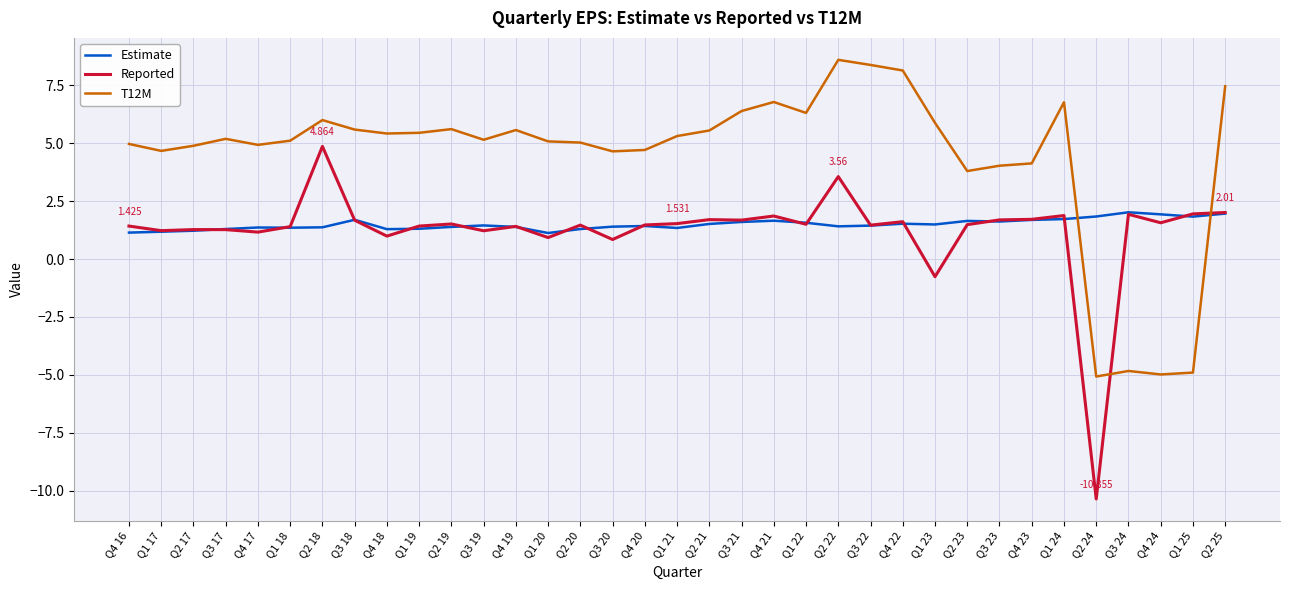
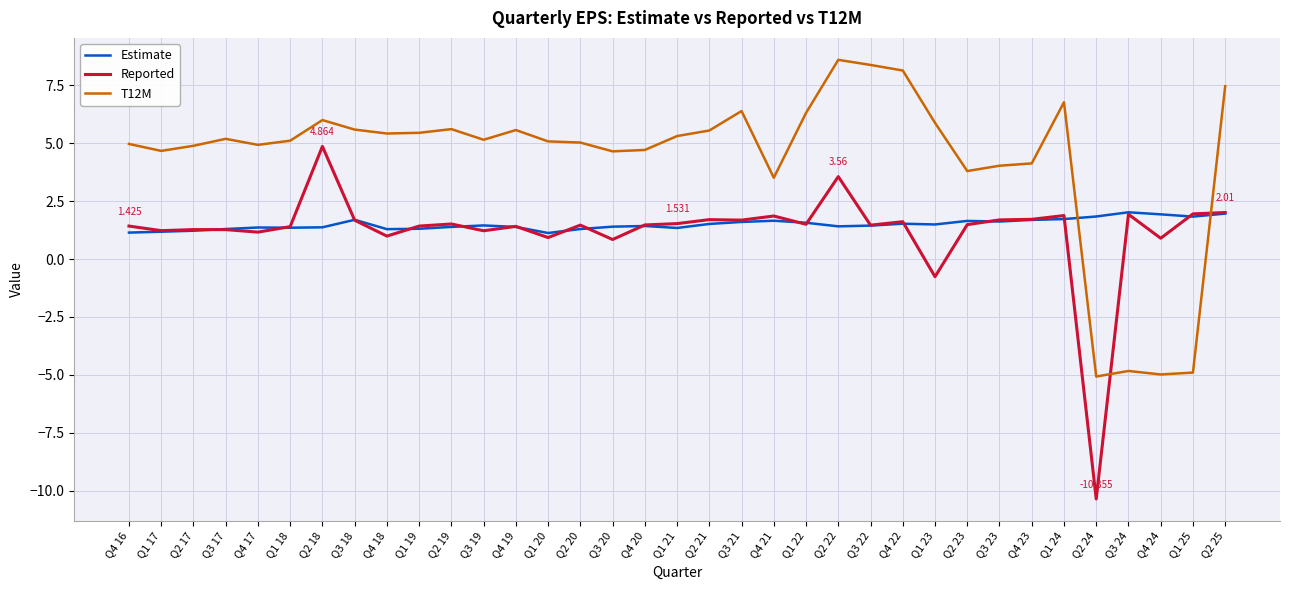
T12M, Q4 21: 6.8 -> 3.5
Reported, Q4 24: 1.6 -> 0.9
